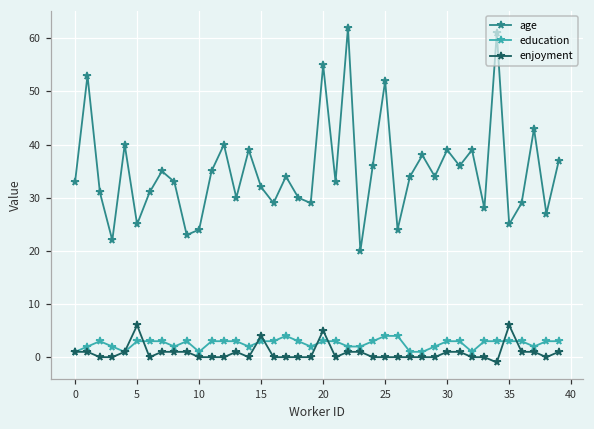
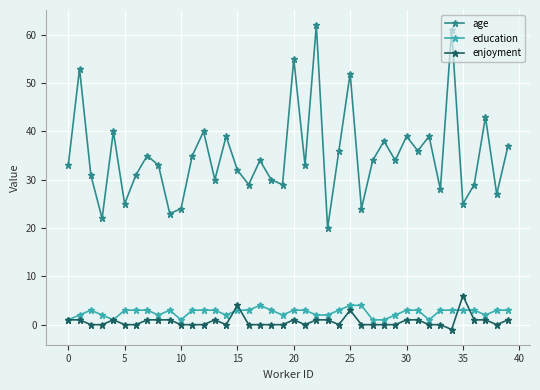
enjoyment, 5: 6 -> 0
enjoyment, 20: 5 -> 1
enjoyment, 25: 0 -> 3
